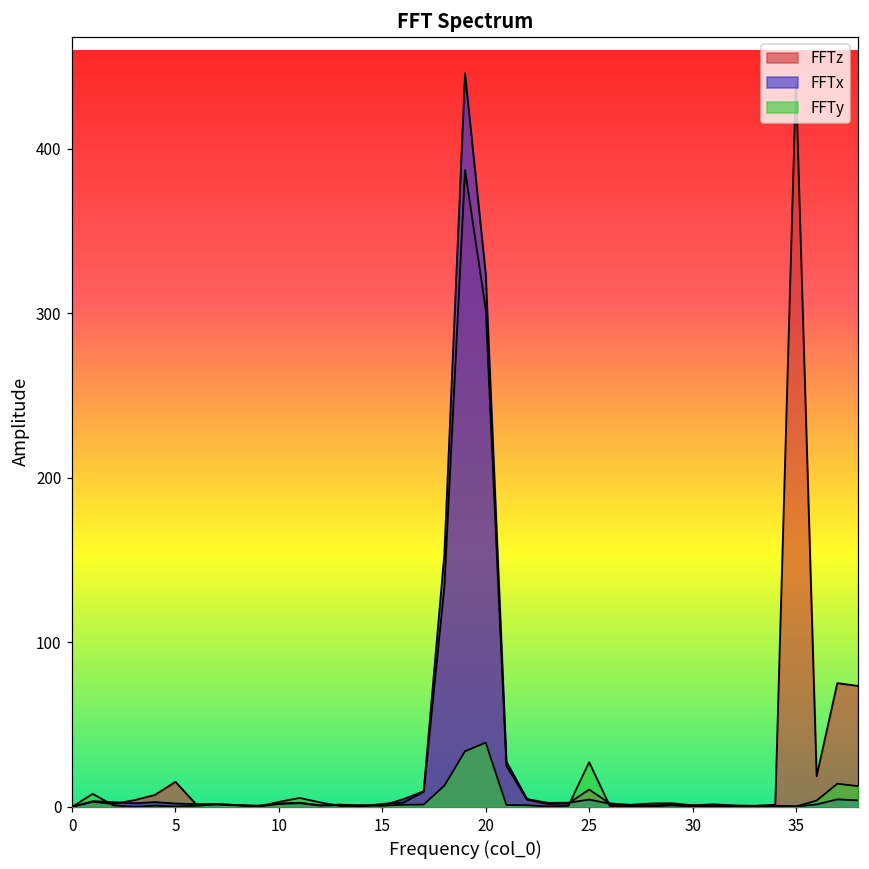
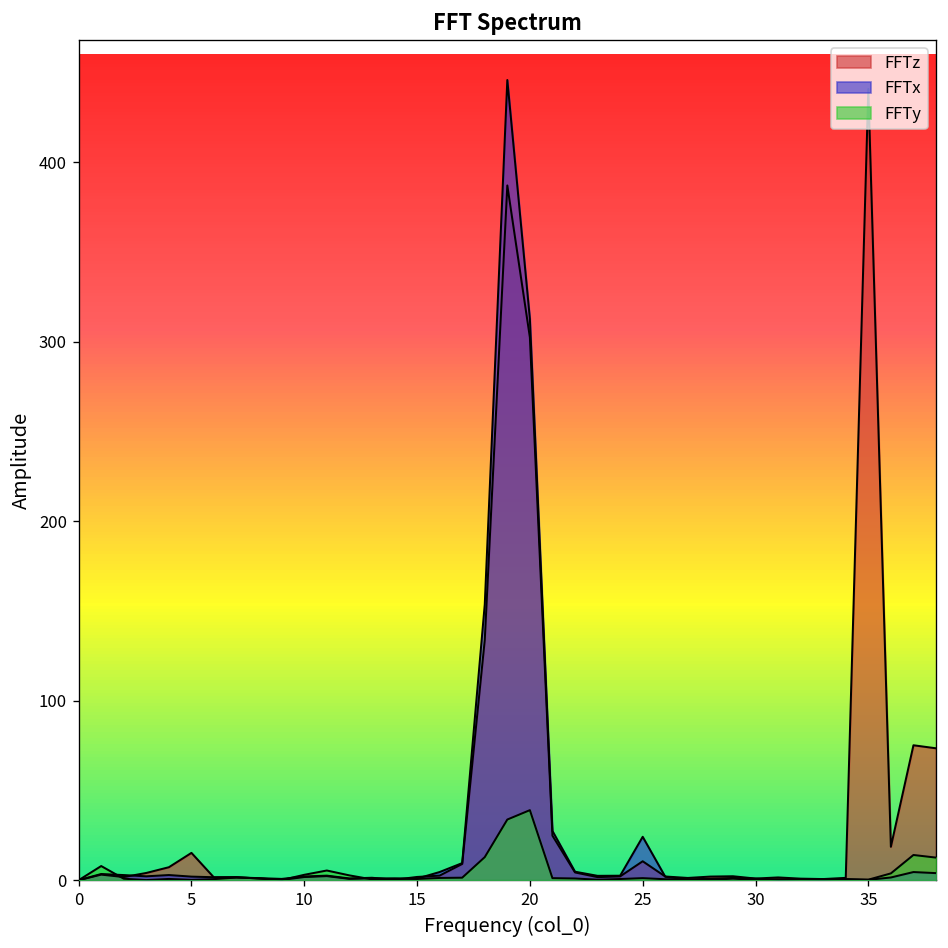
FFTx, 20: 324 -> 313
FFTx, 25: 4 -> 24
FFTy, 25: 27 -> 1
